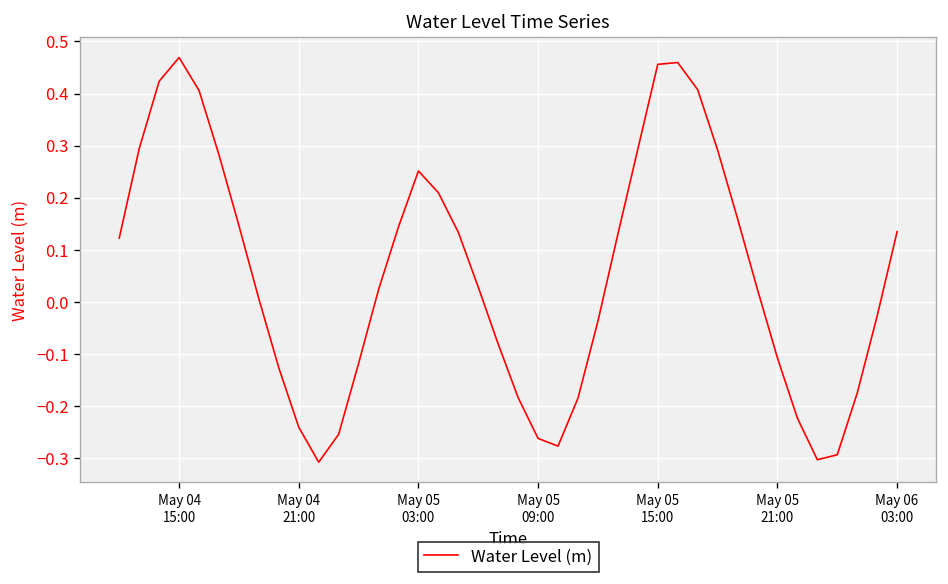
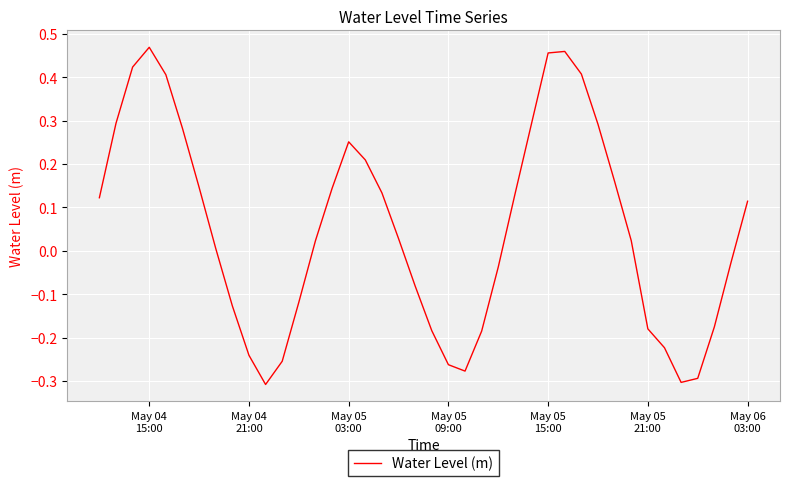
May 05 21:00: -0.11 -> -0.18
May 06 03:00: 0.13 -> 0.11
